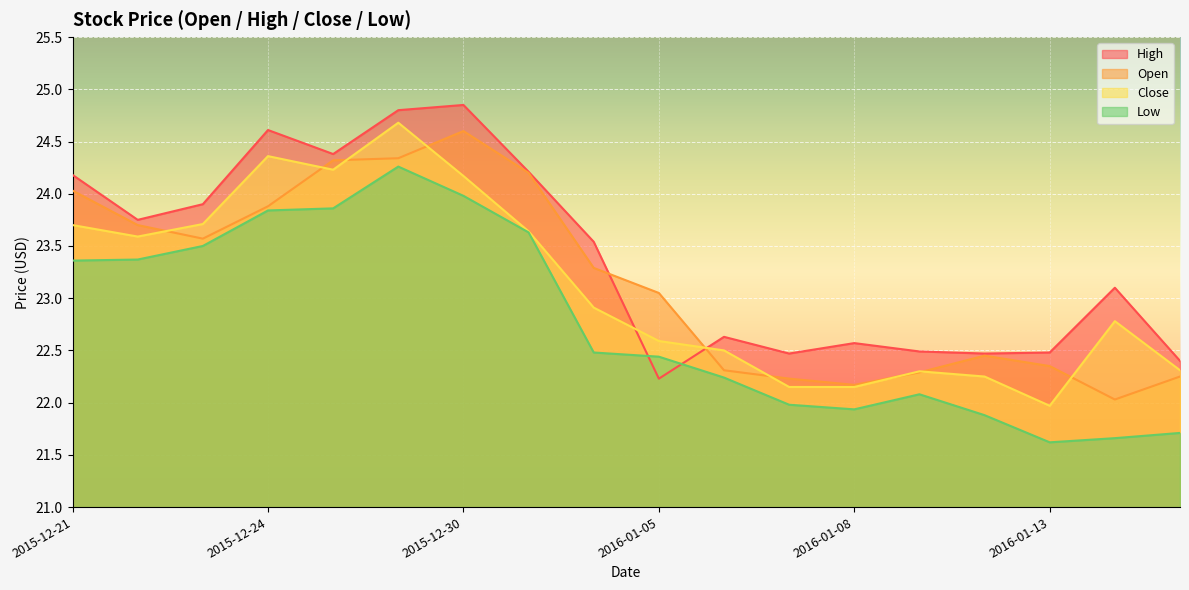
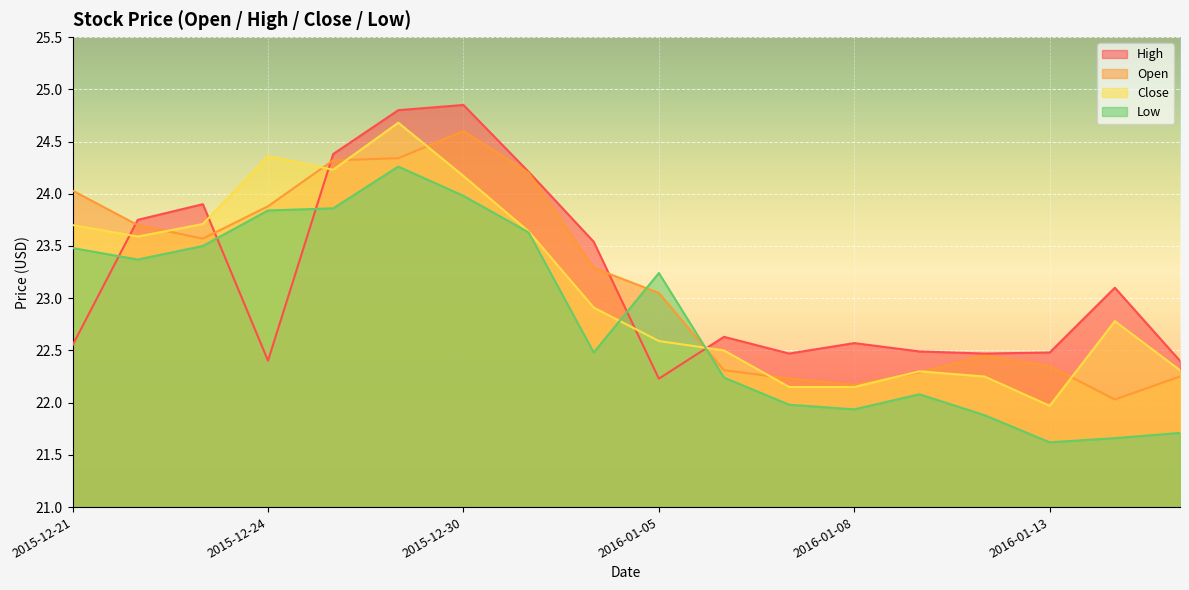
High, 2015-12-21: 24.18 -> 22.55
Low, 2015-12-21: 23.36 -> 23.48
High, 2015-12-24: 24.61 -> 22.40
Low, 2016-01-05: 22.44 -> 23.24
